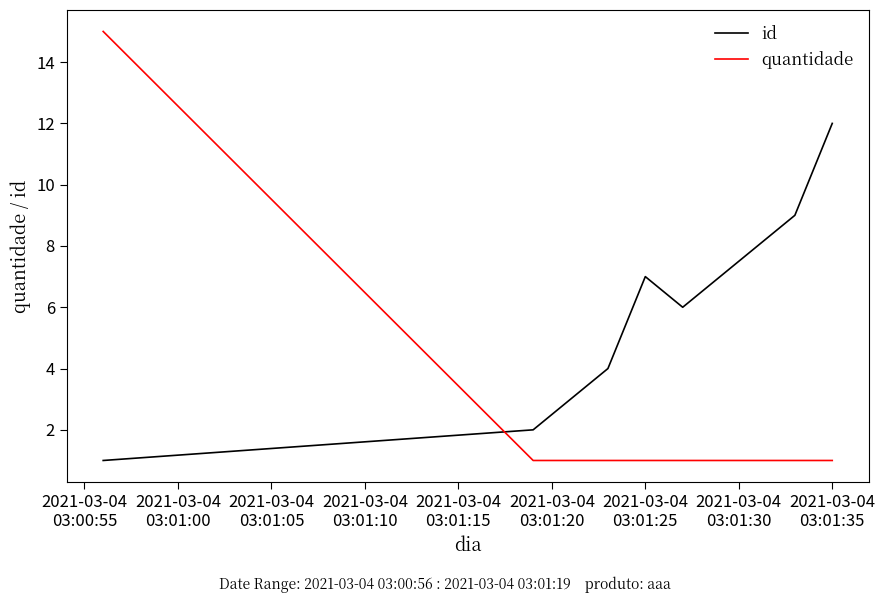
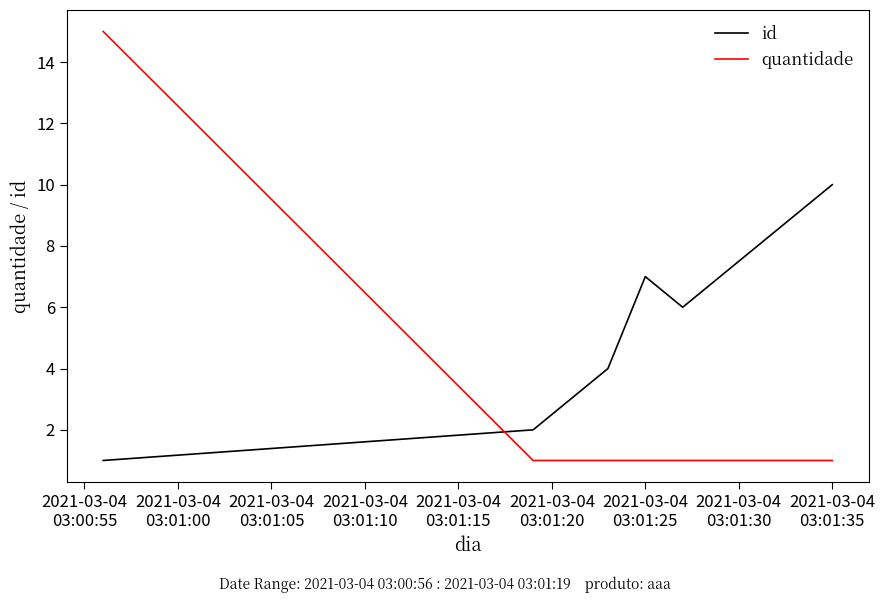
id, 2021-03-04 03:01:35: 12 -> 10
